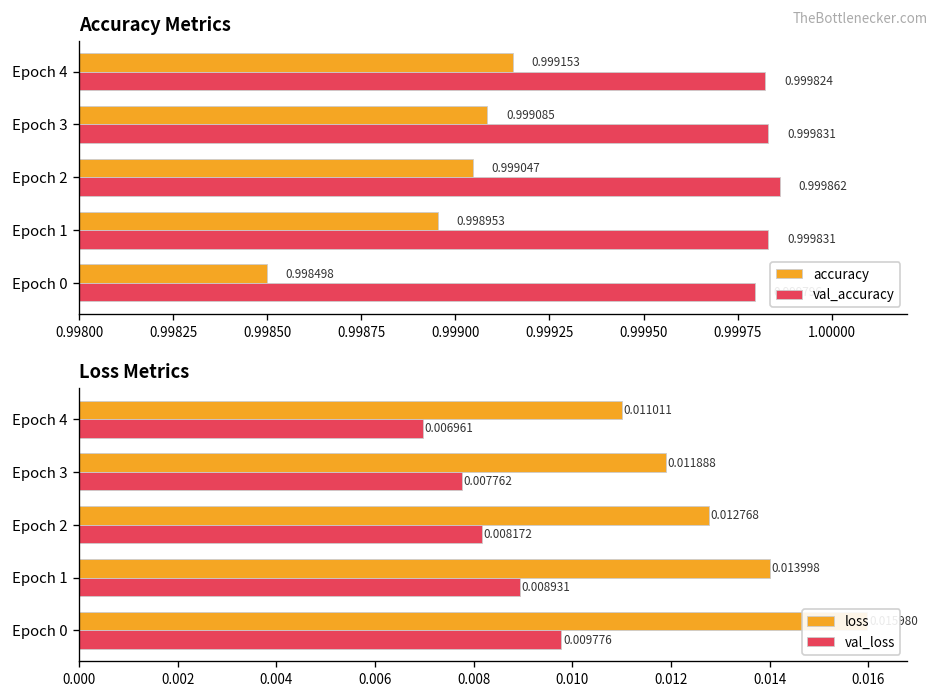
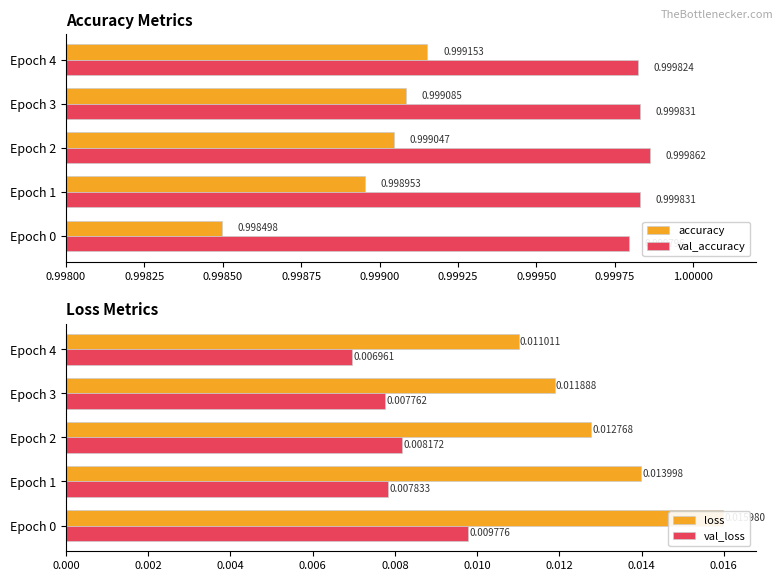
Loss Metrics, val_loss, Epoch 1: 0.008931 -> 0.007833
